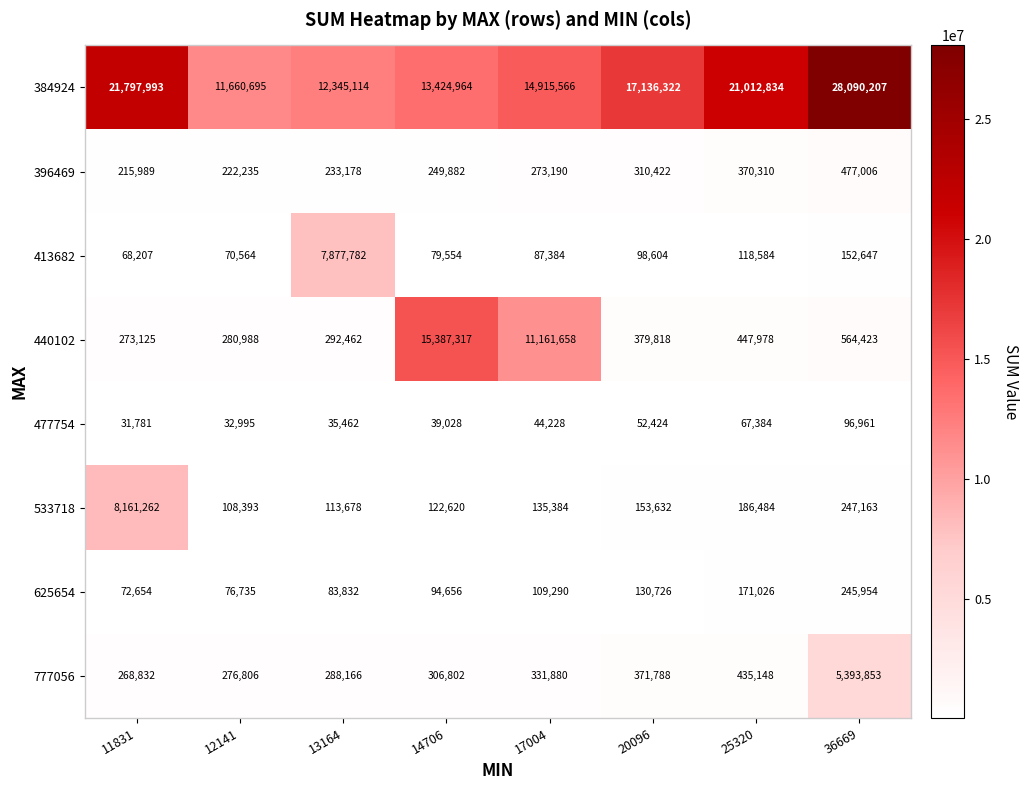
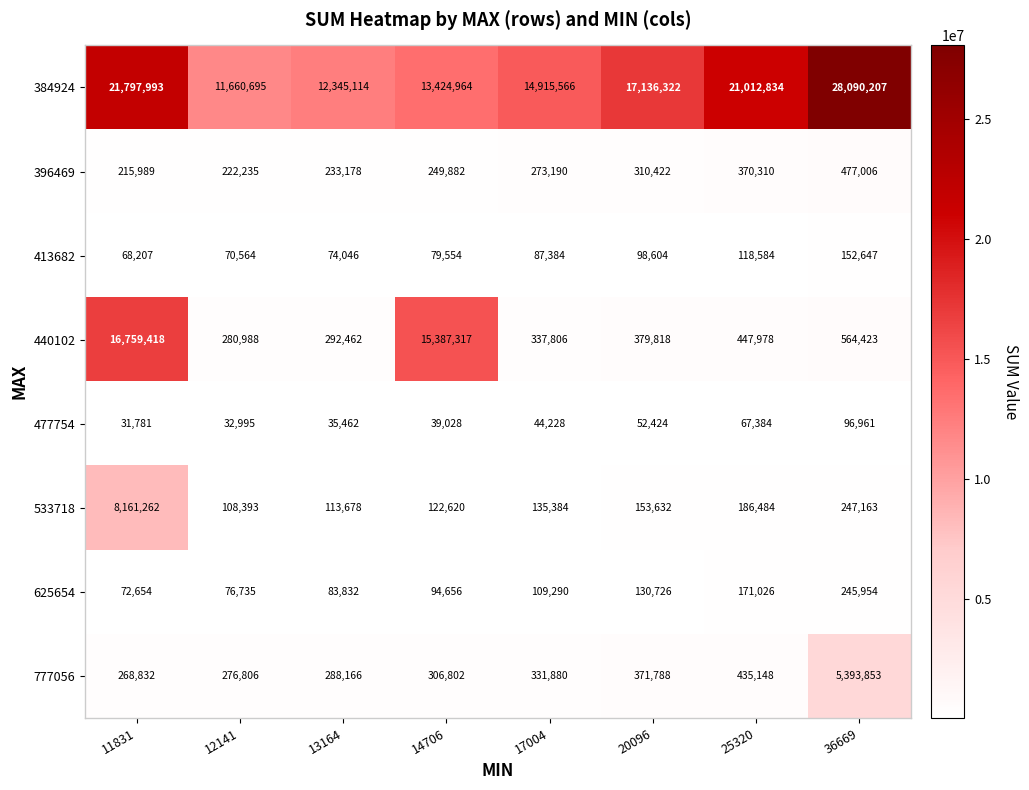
413682, 13164: 7,877,782 -> 74,046
440102, 11831: 273,125 -> 16,759,418
440102, 17004: 11,161,658 -> 337,806
